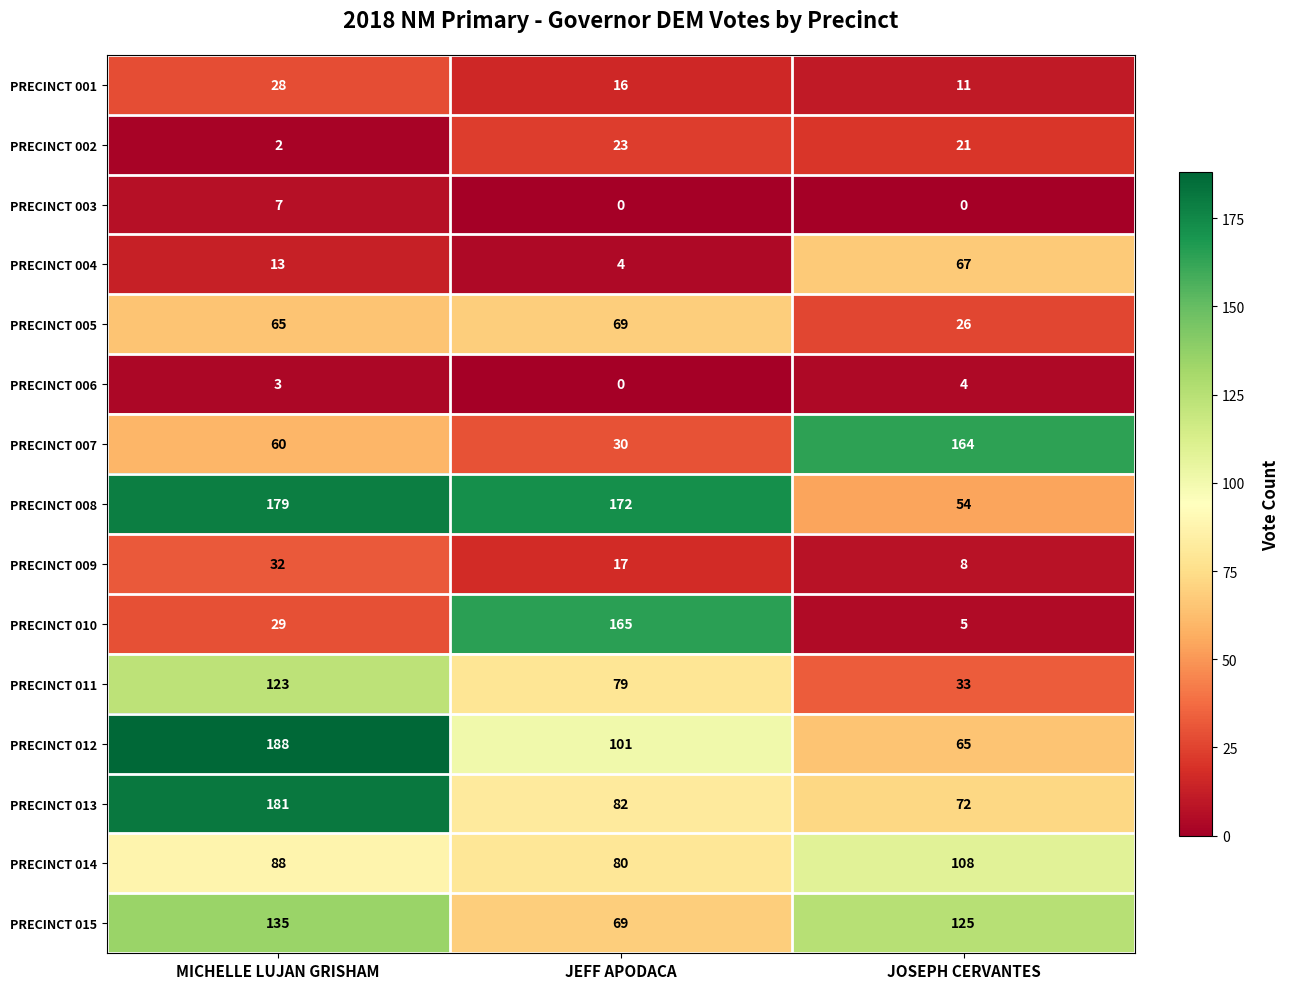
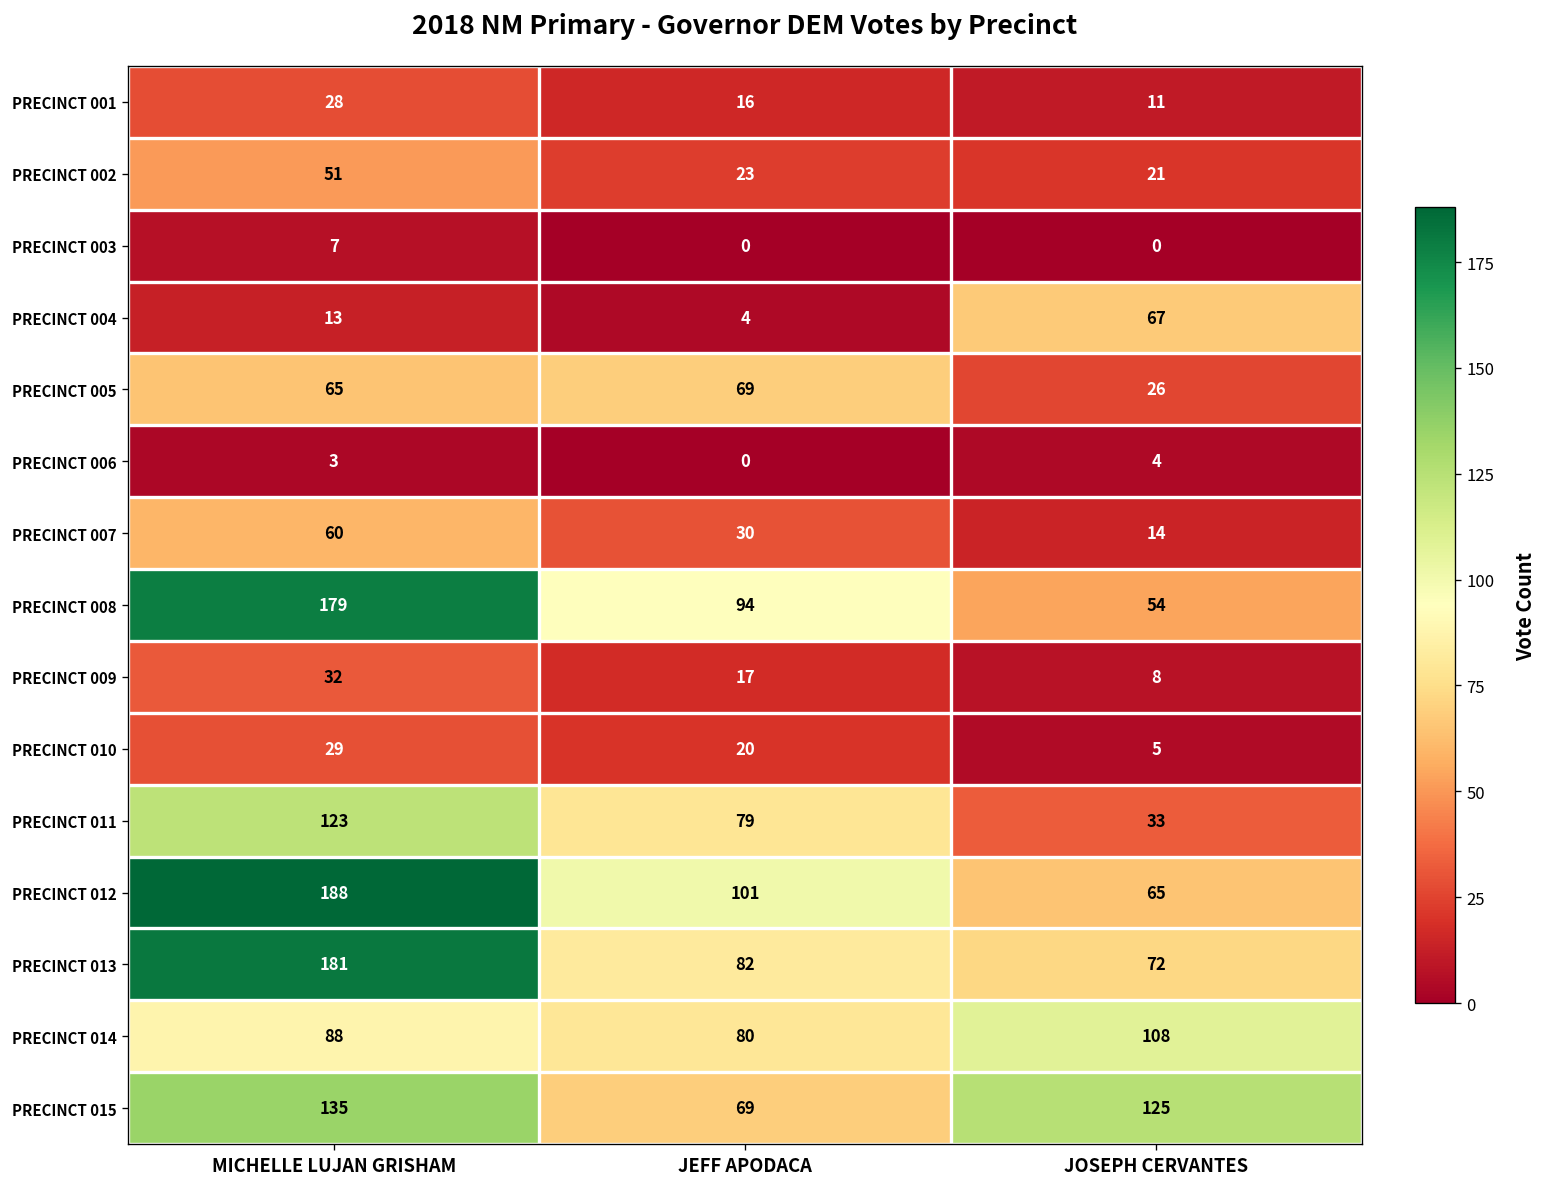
PRECINCT 002, MICHELLE LUJAN GRISHAM: 2 -> 51
PRECINCT 007, JOSEPH CERVANTES: 164 -> 14
PRECINCT 008, JEFF APODACA: 172 -> 94
PRECINCT 010, JEFF APODACA: 165 -> 20
